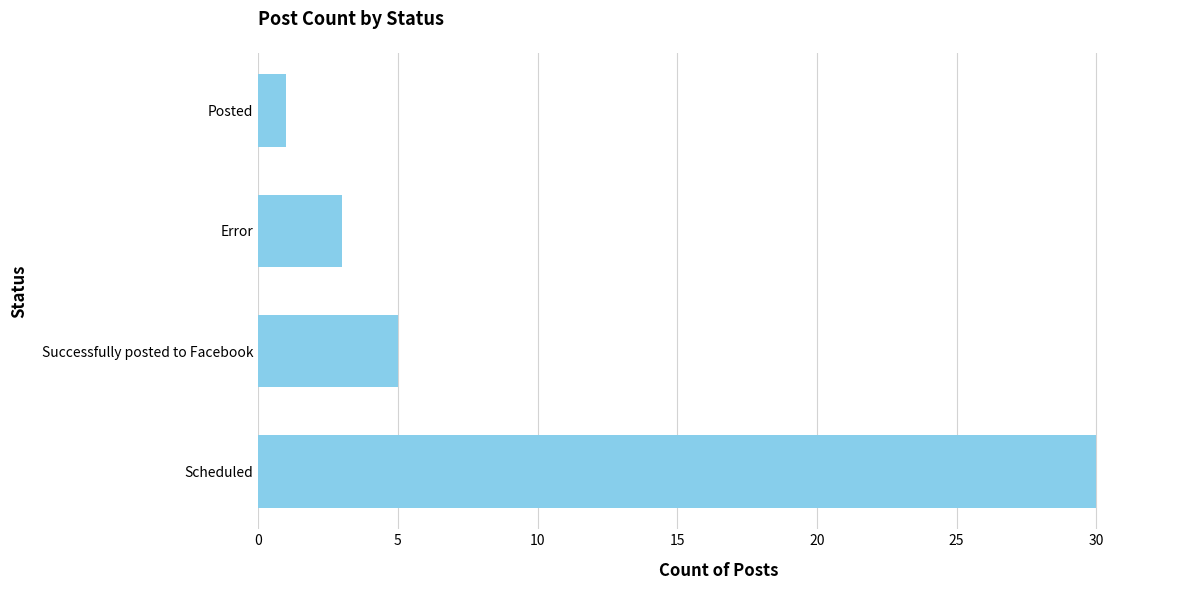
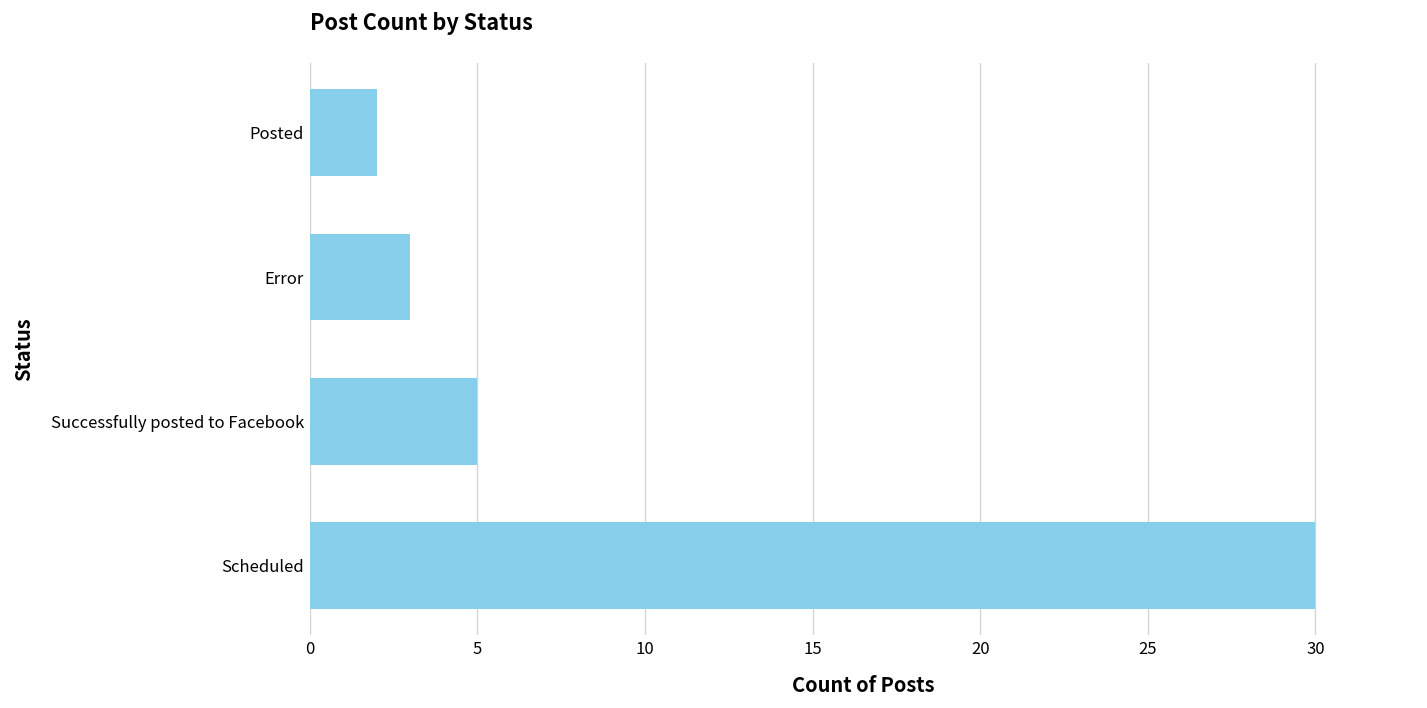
Posted: 1 -> 2
